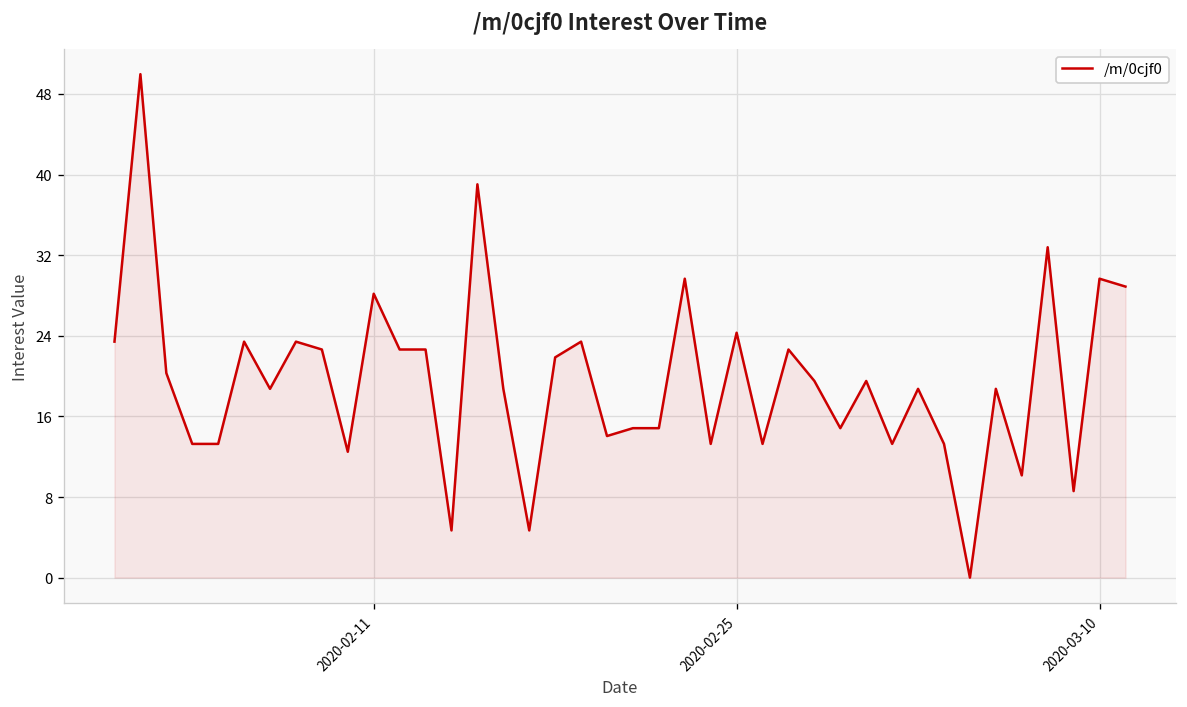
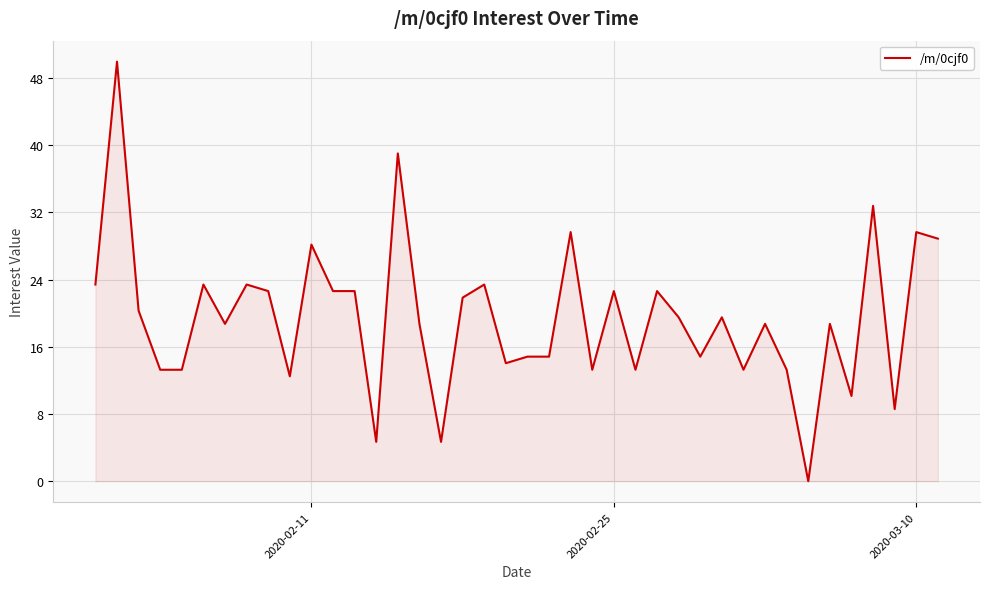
2020-02-25: 24 -> 23
